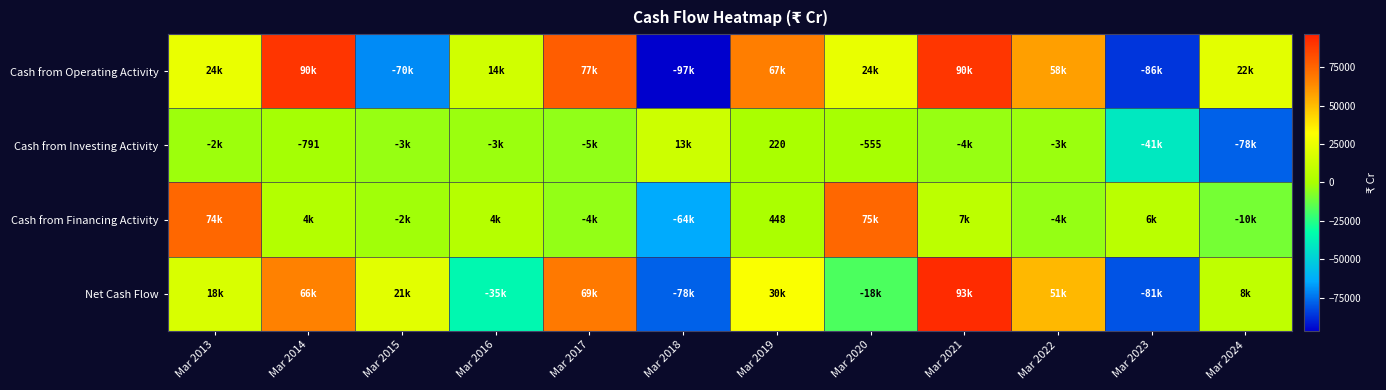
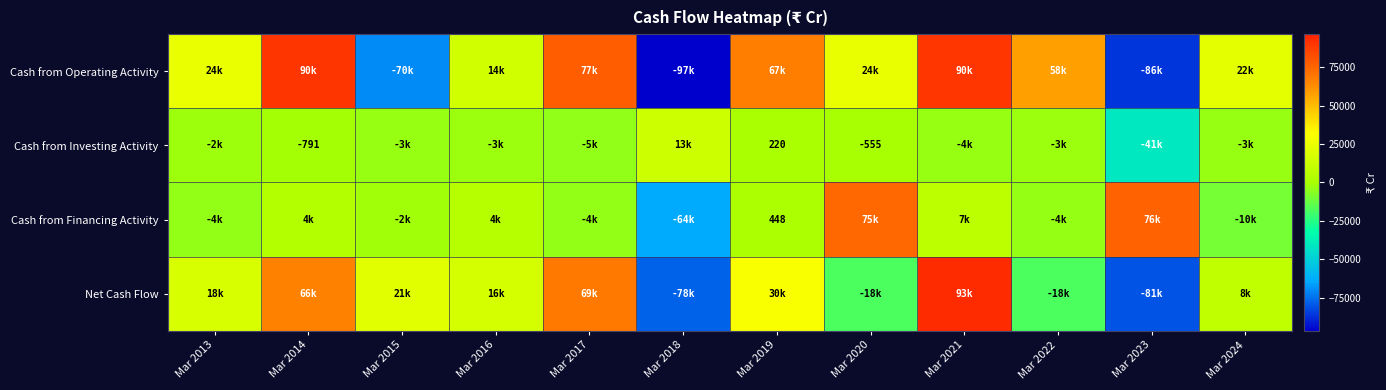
Cash from Investing Activity, Mar 2024: -78k -> -3k
Cash from Financing Activity, Mar 2013: 74k -> -4k
Cash from Financing Activity, Mar 2023: 6k -> 76k
Net Cash Flow, Mar 2016: -35k -> 16k
Net Cash Flow, Mar 2022: 51k -> -18k
